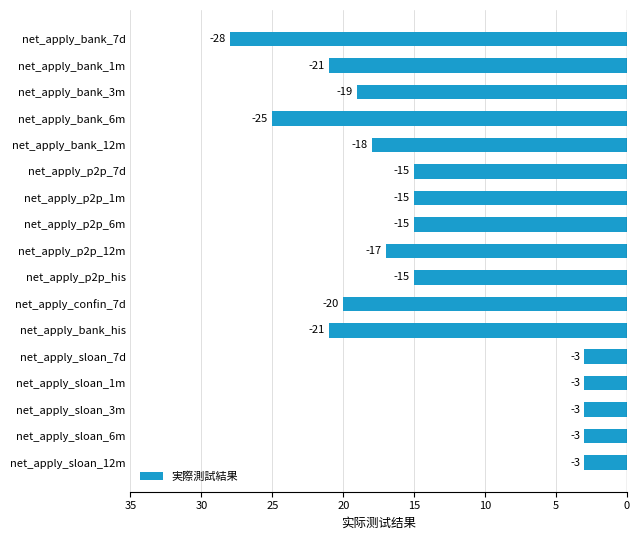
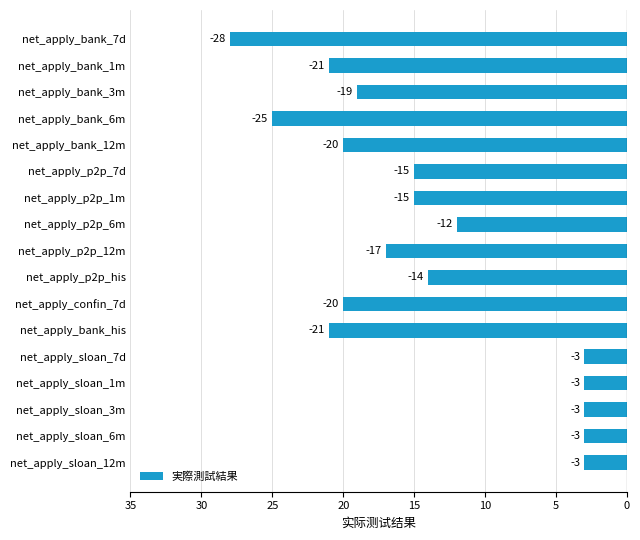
net_apply_bank_12m: -18 -> -20
net_apply_p2p_6m: -15 -> -12
net_apply_p2p_his: -15 -> -14
